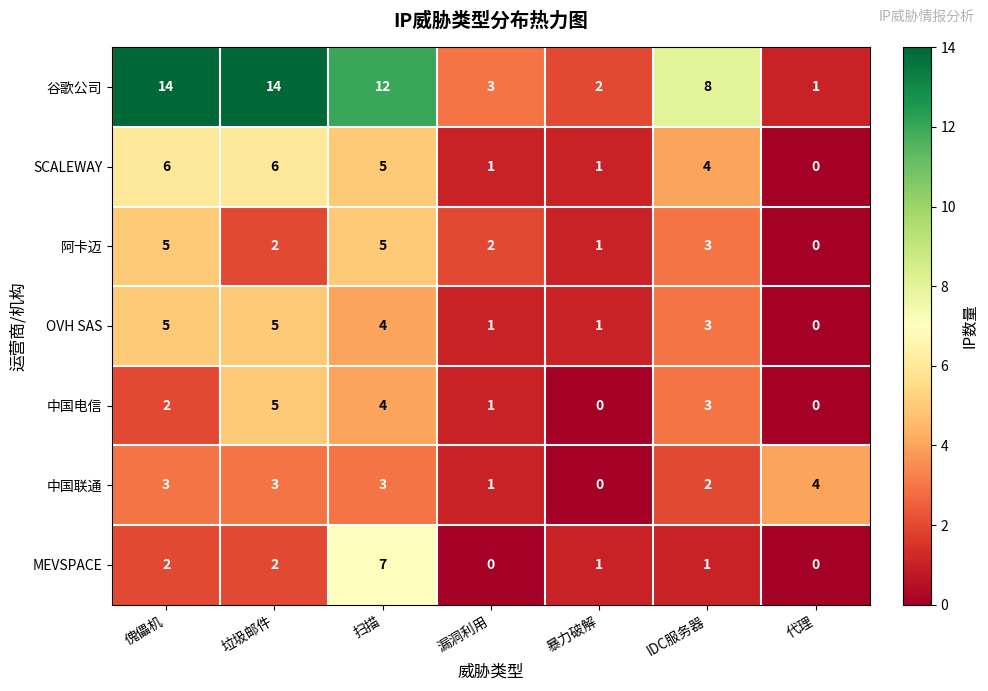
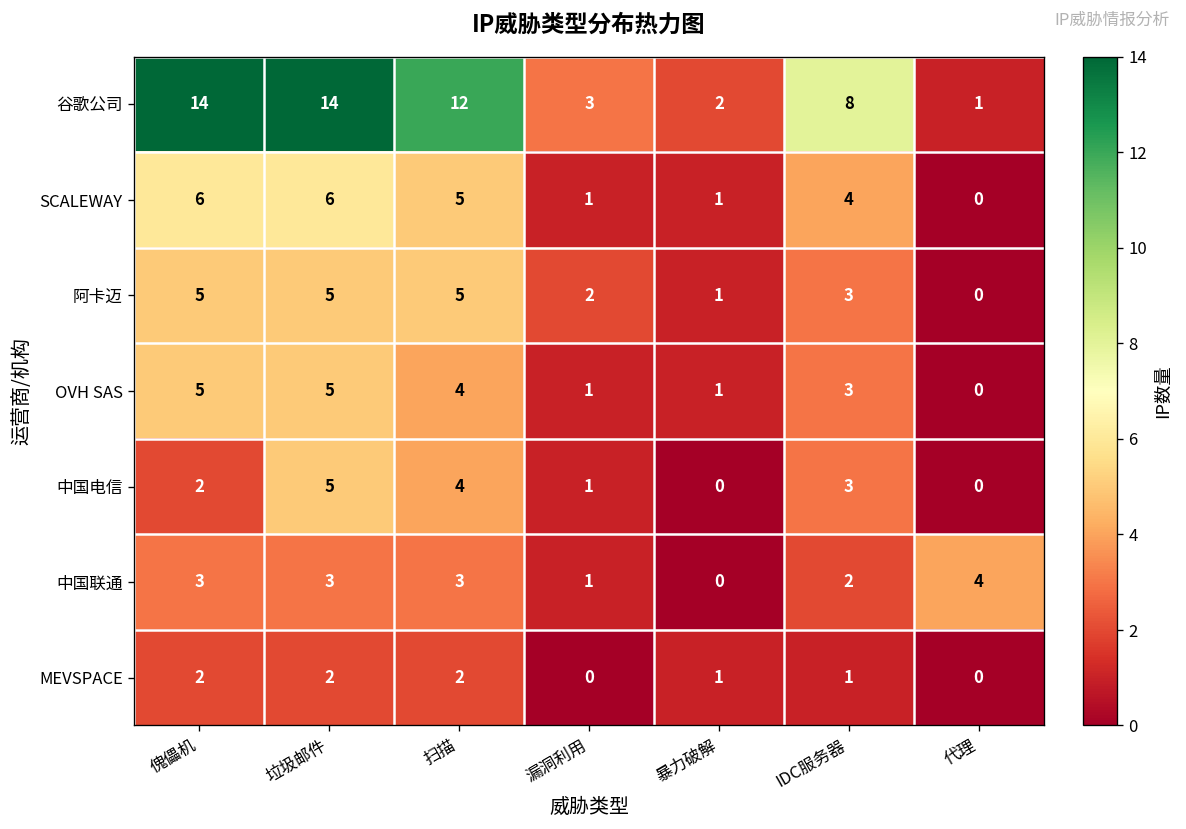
阿卡迈, 垃圾邮件: 2 -> 5
MEVSPACE, 扫描: 7 -> 2
